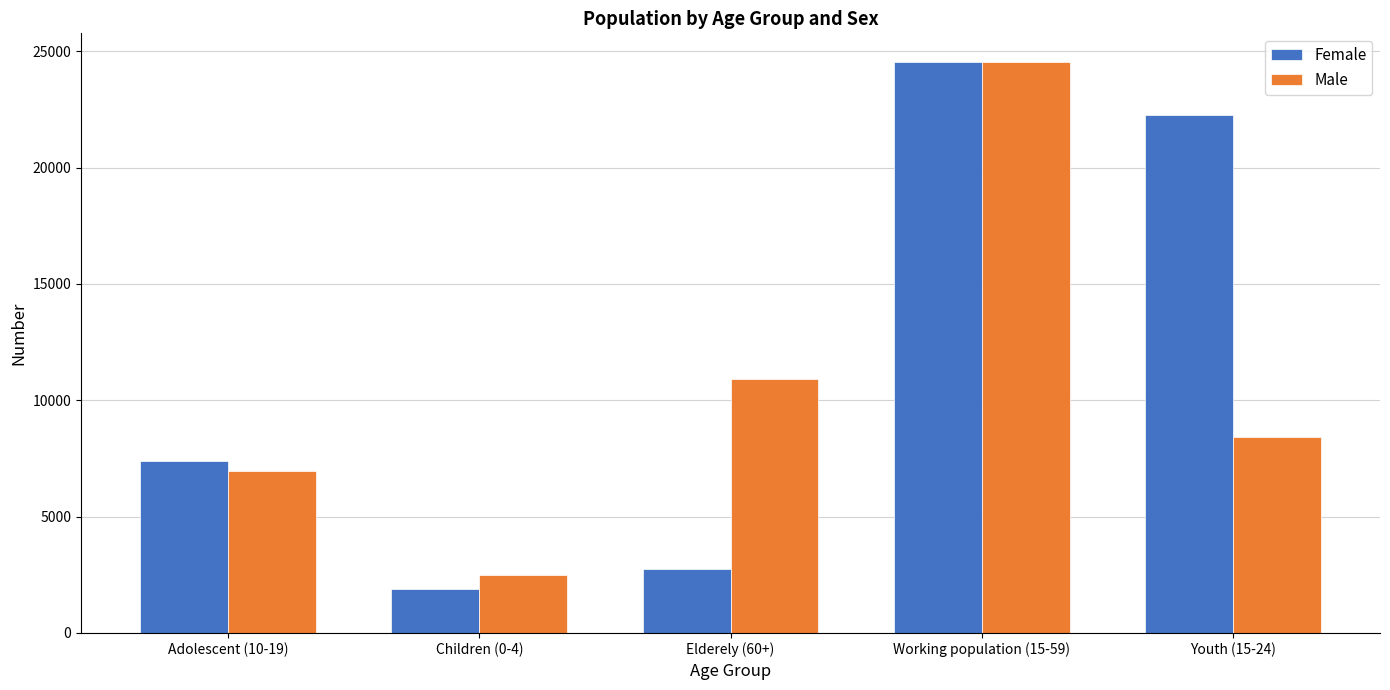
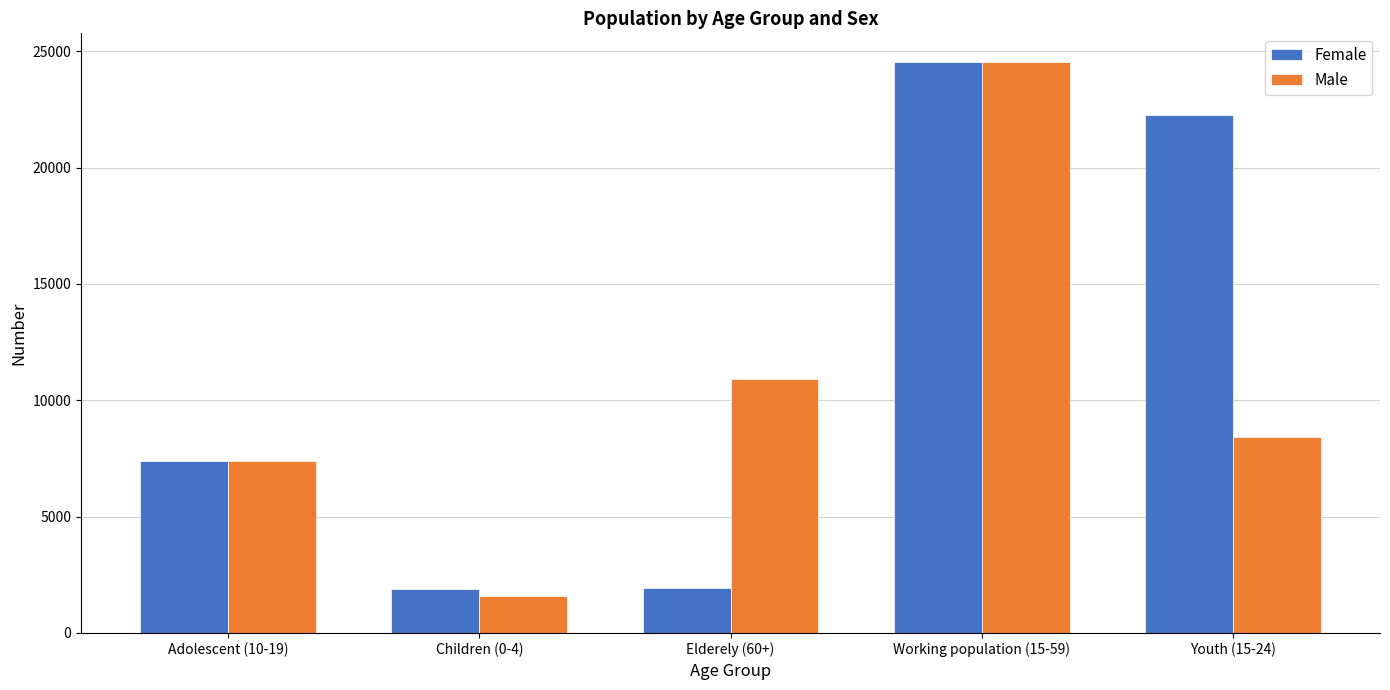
Male, Adolescent (10-19): 6900 -> 7400
Male, Children (0-4): 2500 -> 1600
Female, Elderely (60+): 2800 -> 1900
